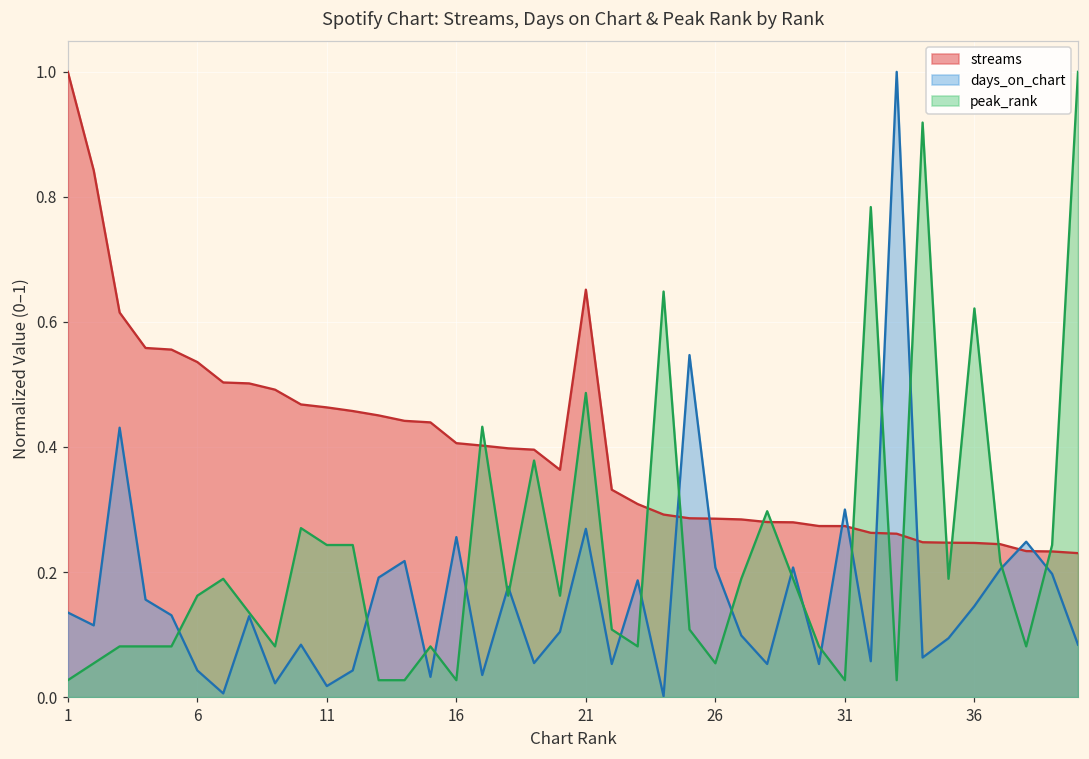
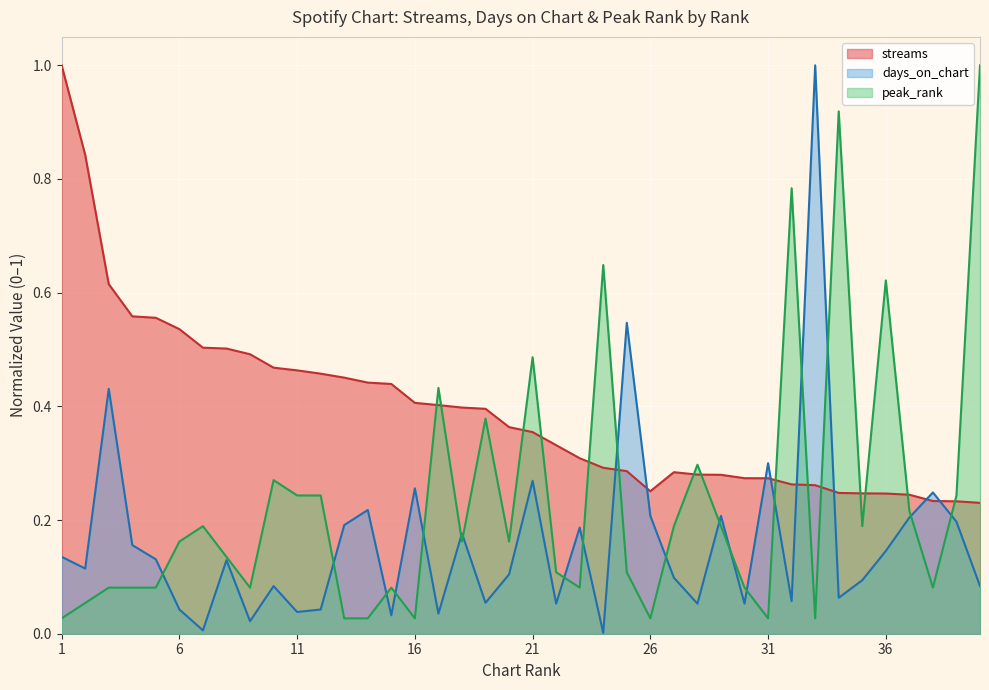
days_on_chart, 11: 0.02 -> 0.04
streams, 21: 0.65 -> 0.35
streams, 26: 0.29 -> 0.25
peak_rank, 26: 0.05 -> 0.03
